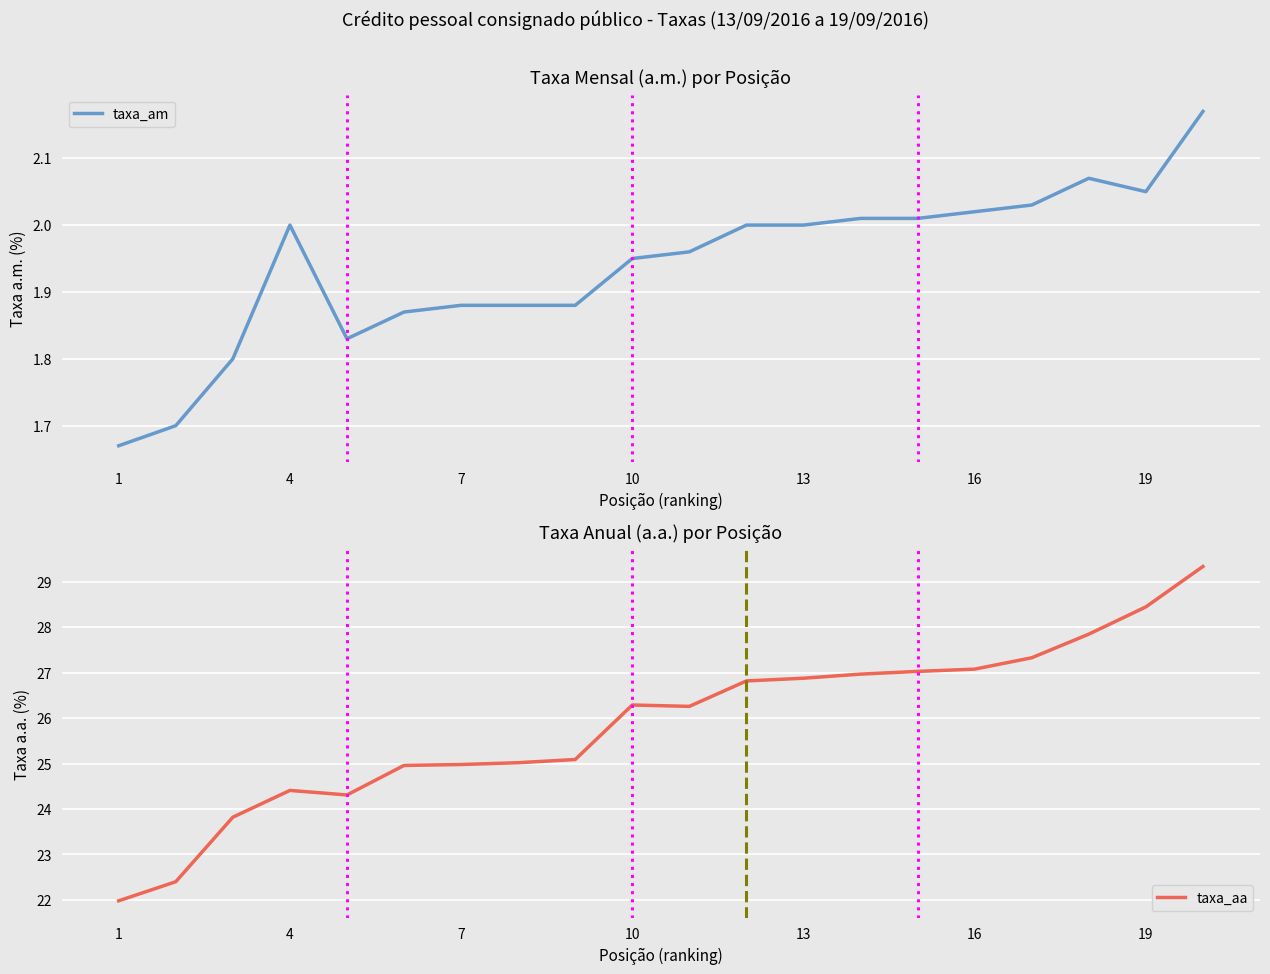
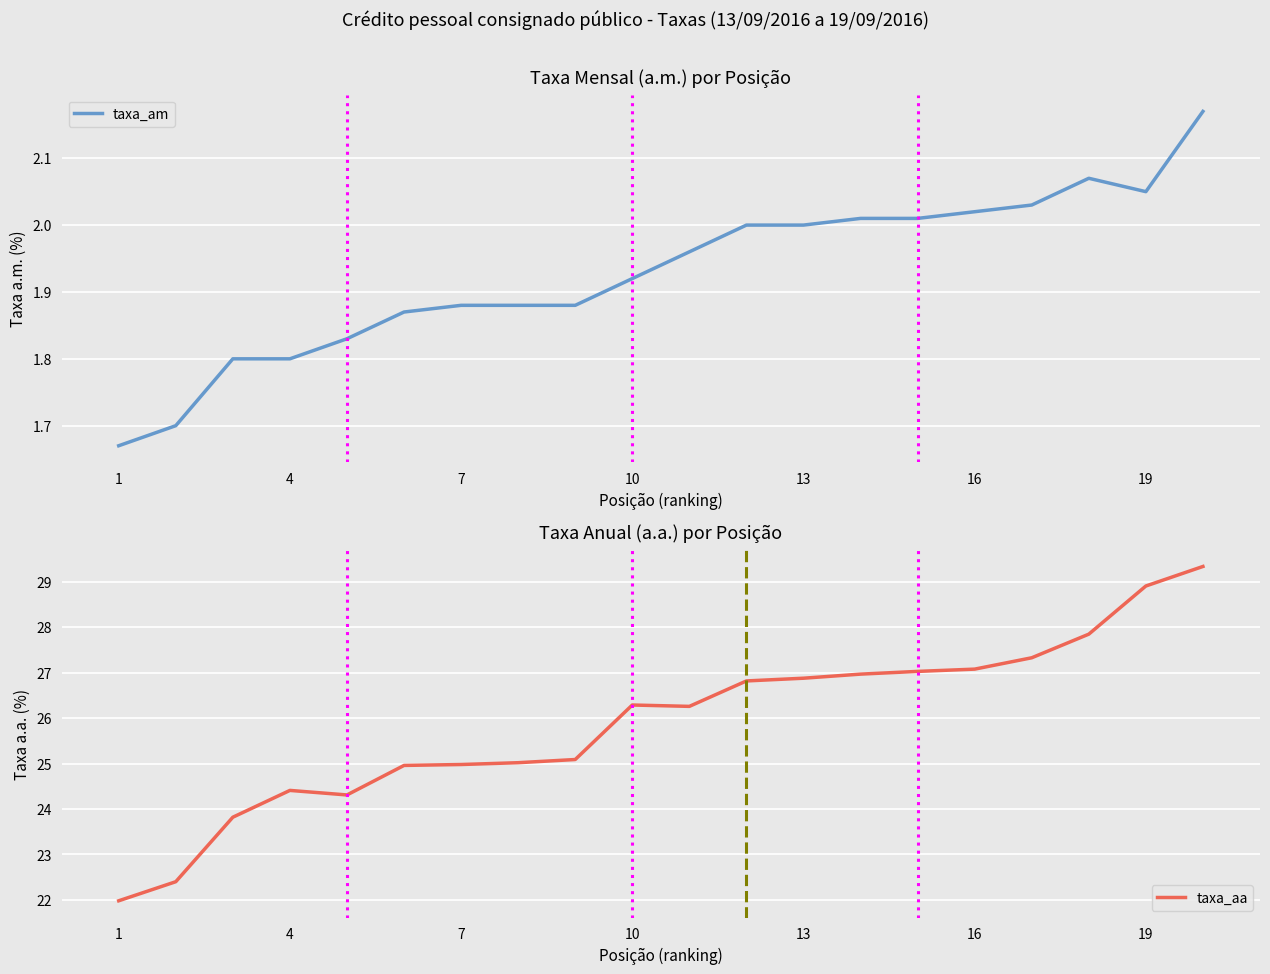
Taxa Mensal (a.m.) por Posição, 4: 2.0 -> 1.8
Taxa Mensal (a.m.) por Posição, 10: 1.95 -> 1.92
Taxa Anual (a.a.) por Posição, 19: 28.5 -> 28.9
